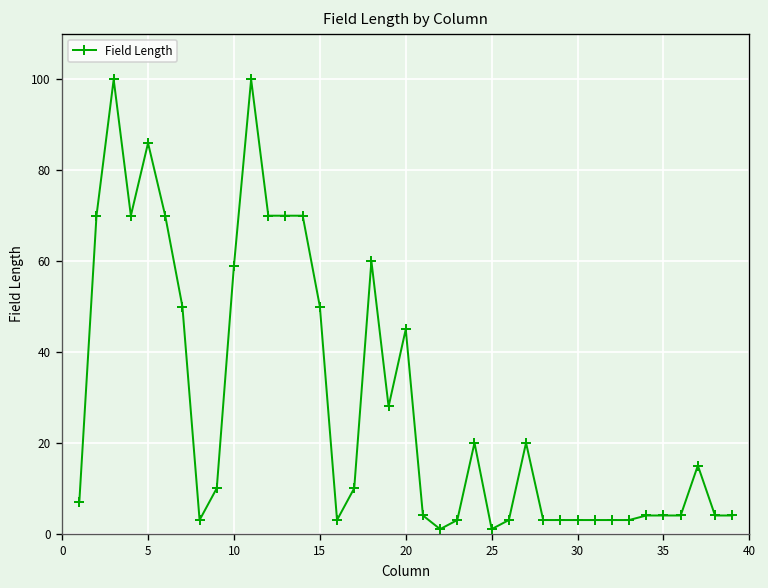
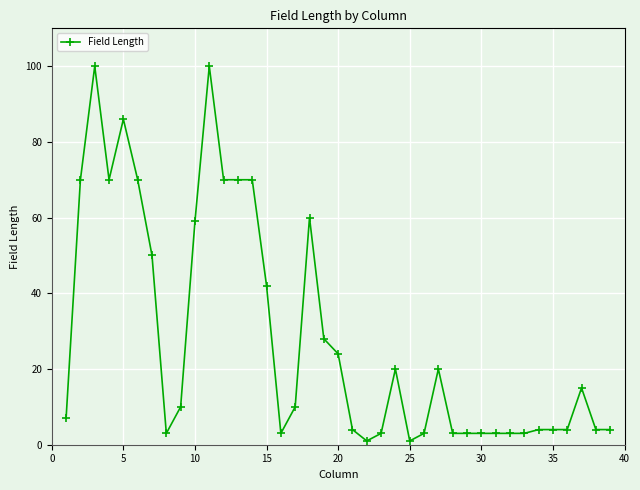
15: 50 -> 42
20: 45 -> 24
